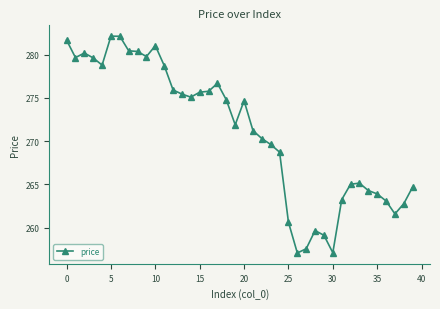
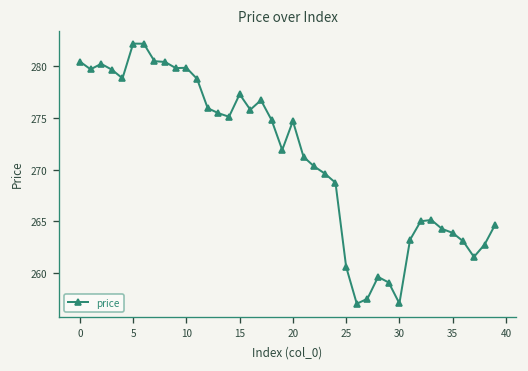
0: 282 -> 280
10: 281 -> 280
15: 276 -> 277
